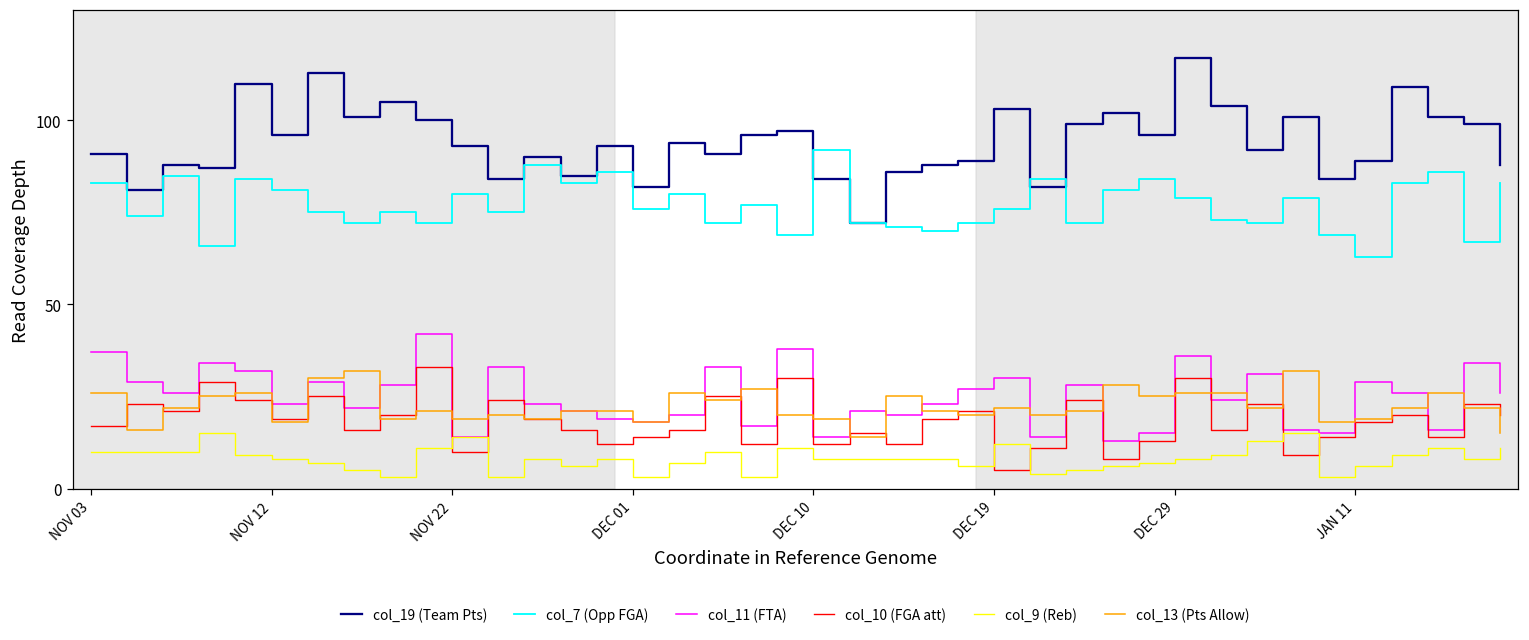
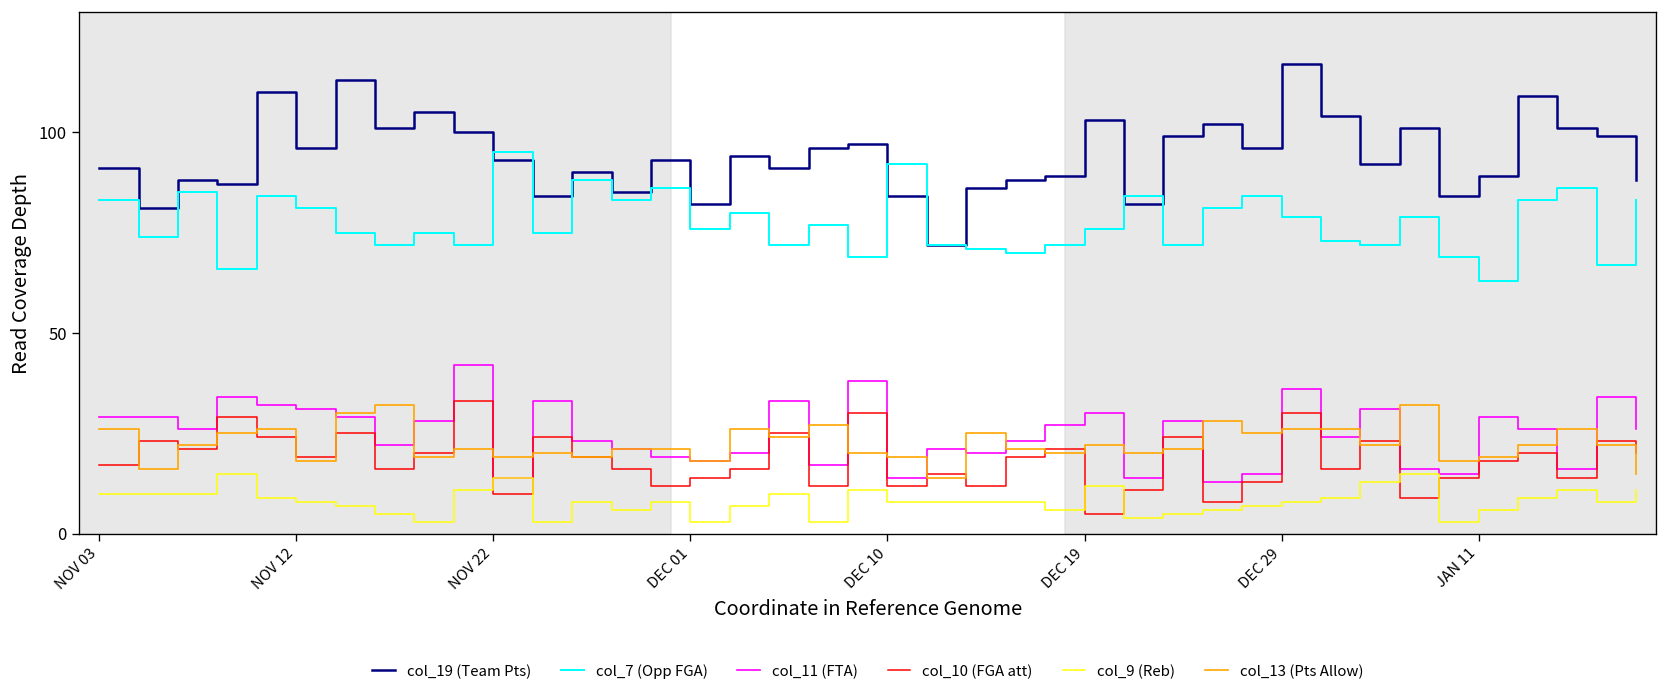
col_11 (FTA), NOV 03: 37 -> 29
col_11 (FTA), NOV 12: 23 -> 31
col_7 (Opp FGA), NOV 22: 80 -> 95
